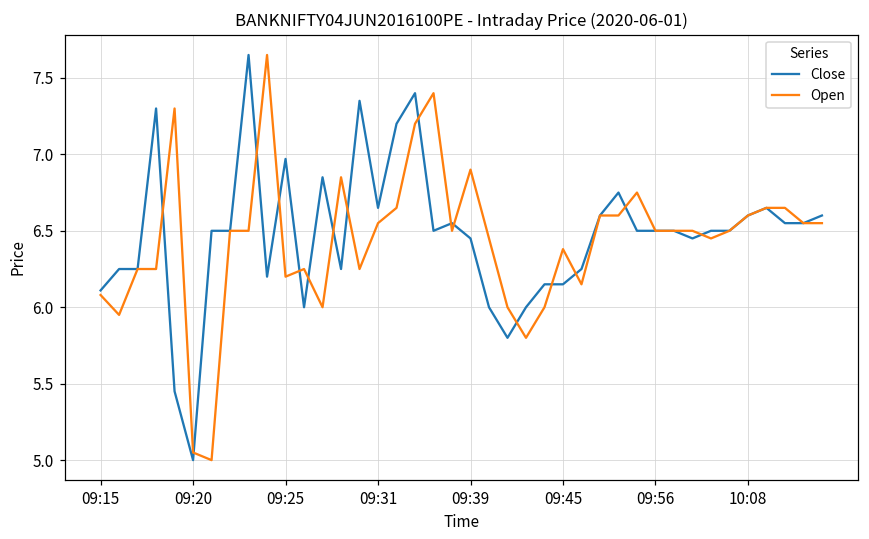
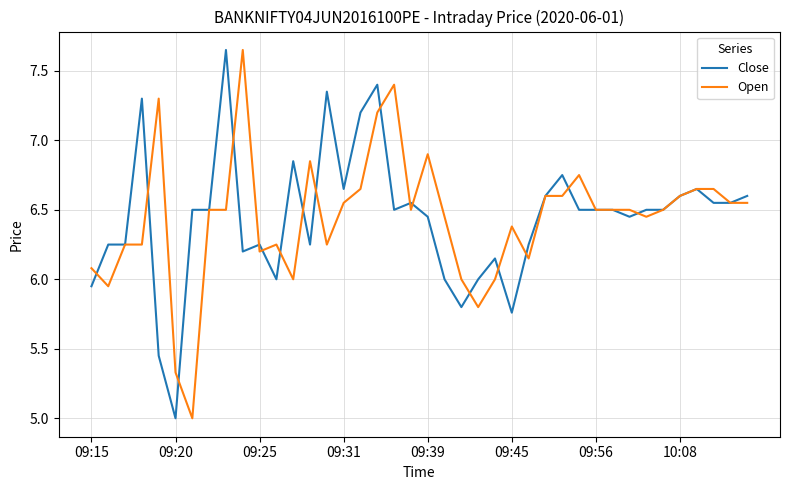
Close, 09:15: 6.11 -> 5.95
Open, 09:20: 5.05 -> 5.33
Close, 09:25: 6.97 -> 6.25
Close, 09:45: 6.15 -> 5.76
